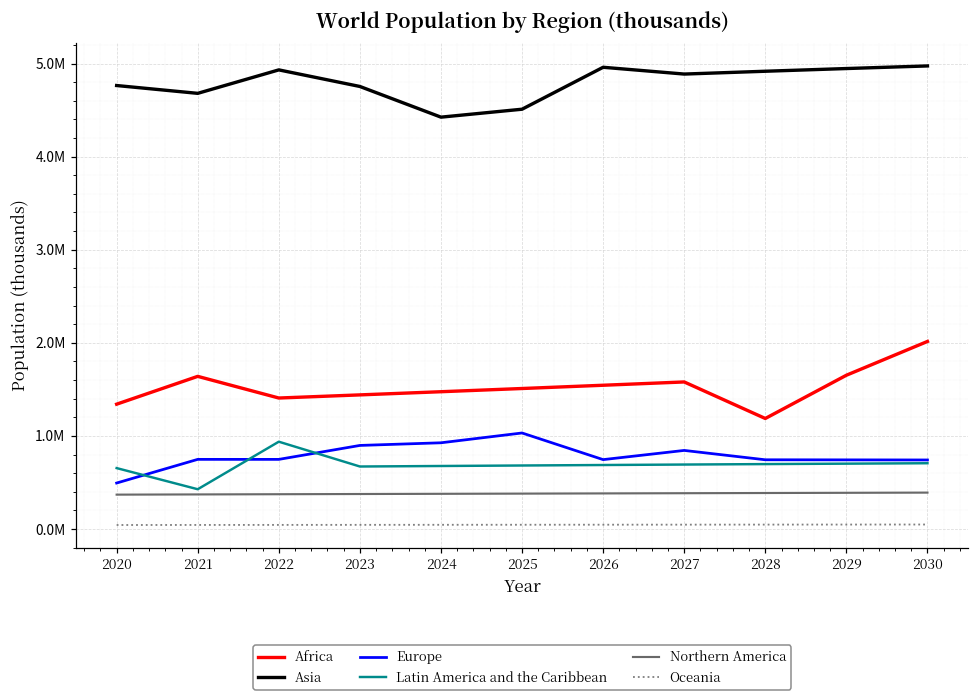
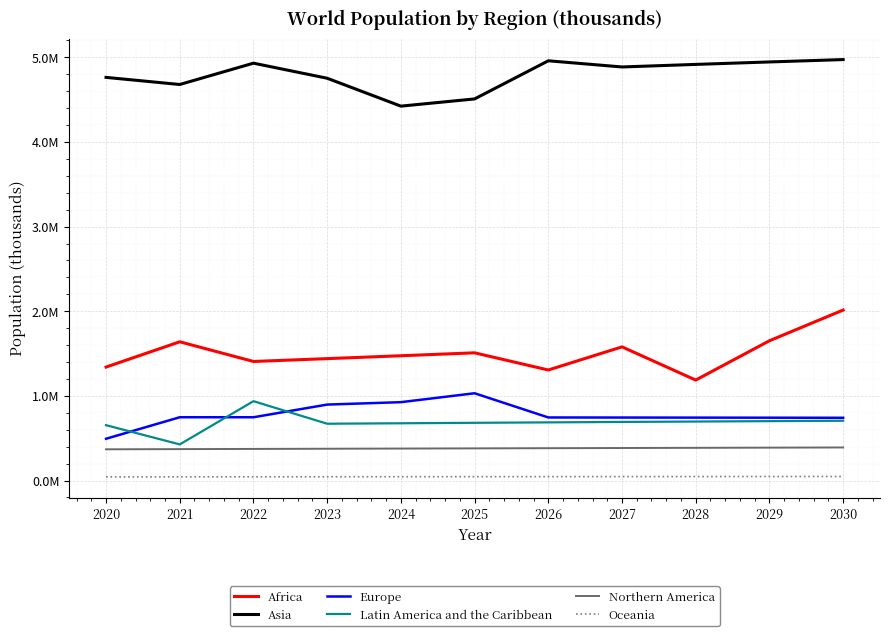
Africa, 2026: 1500000 -> 1300000
Europe, 2027: 800000 -> 700000
